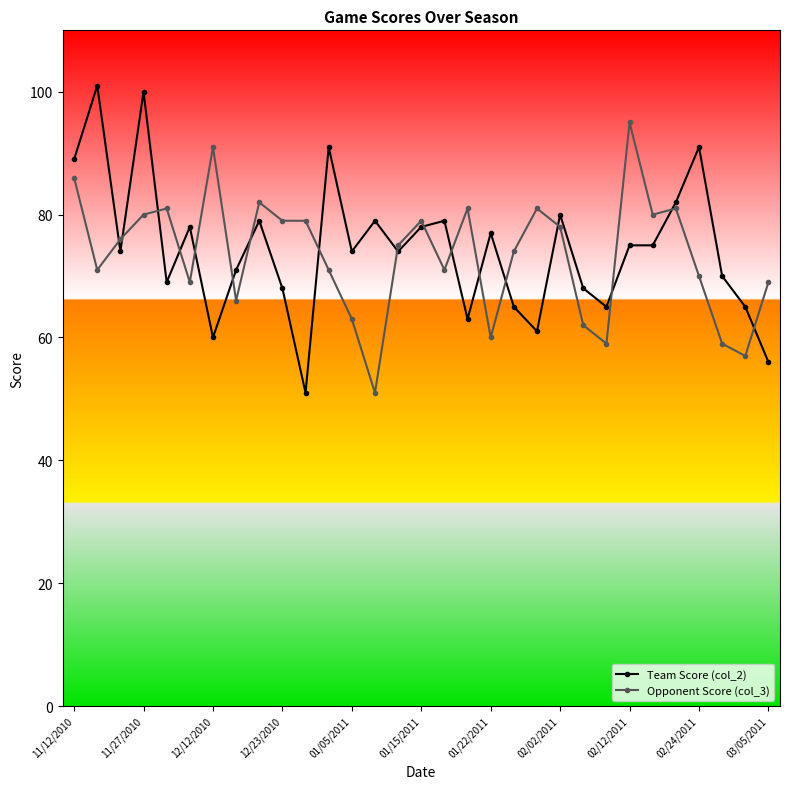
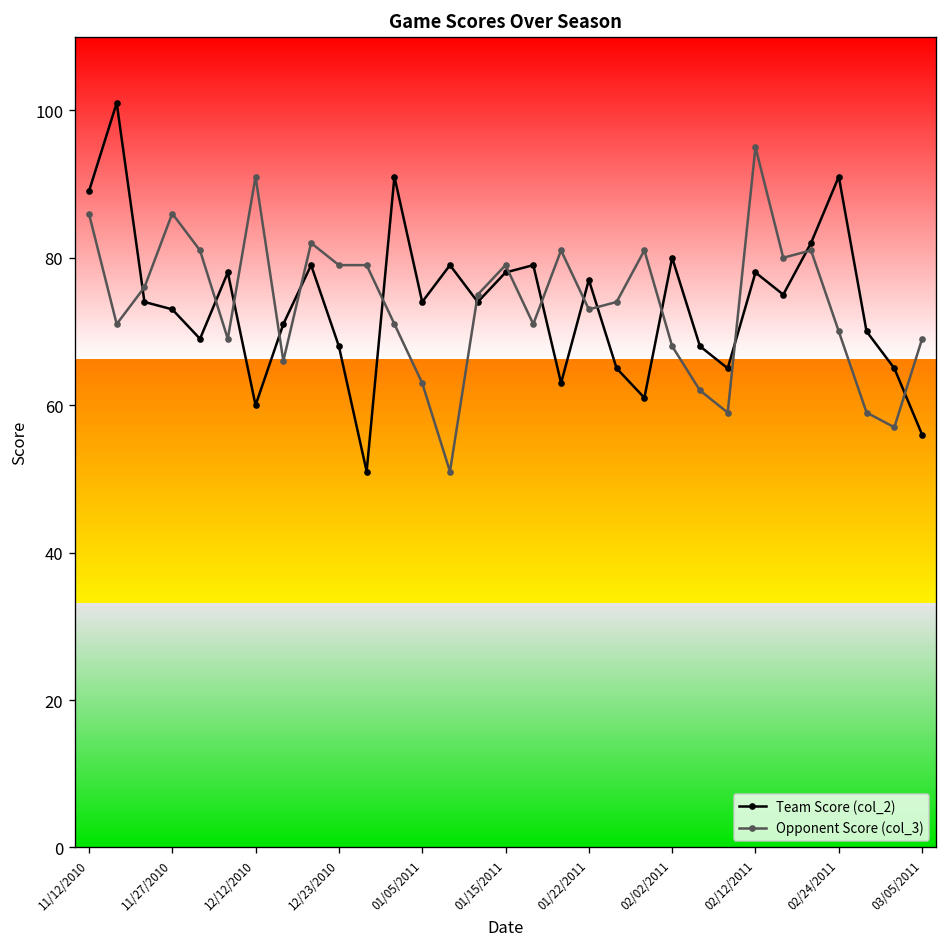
Team Score (col_2), 11/27/2010: 100 -> 73
Opponent Score (col_3), 11/27/2010: 80 -> 86
Opponent Score (col_3), 01/22/2011: 60 -> 73
Opponent Score (col_3), 02/02/2011: 78 -> 68
Team Score (col_2), 02/12/2011: 75 -> 78
